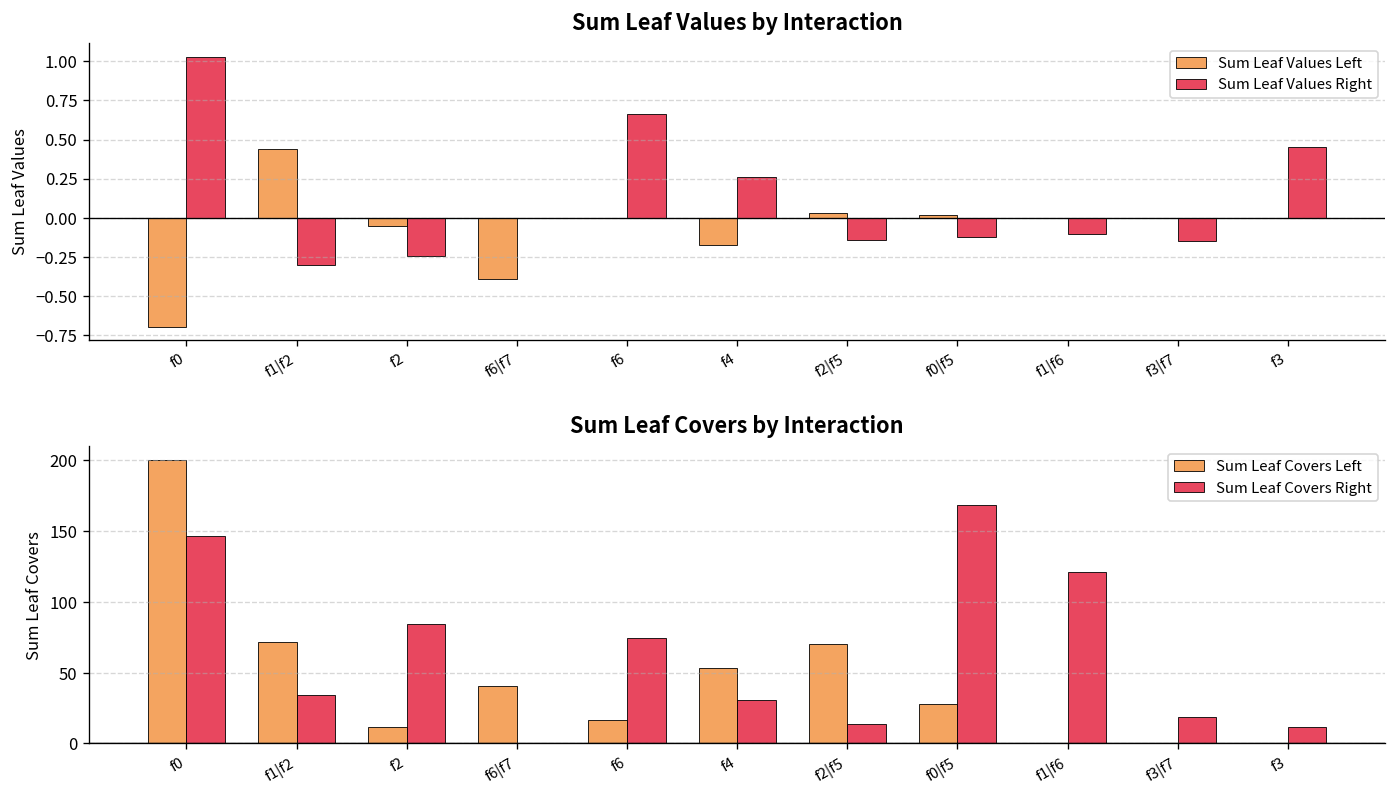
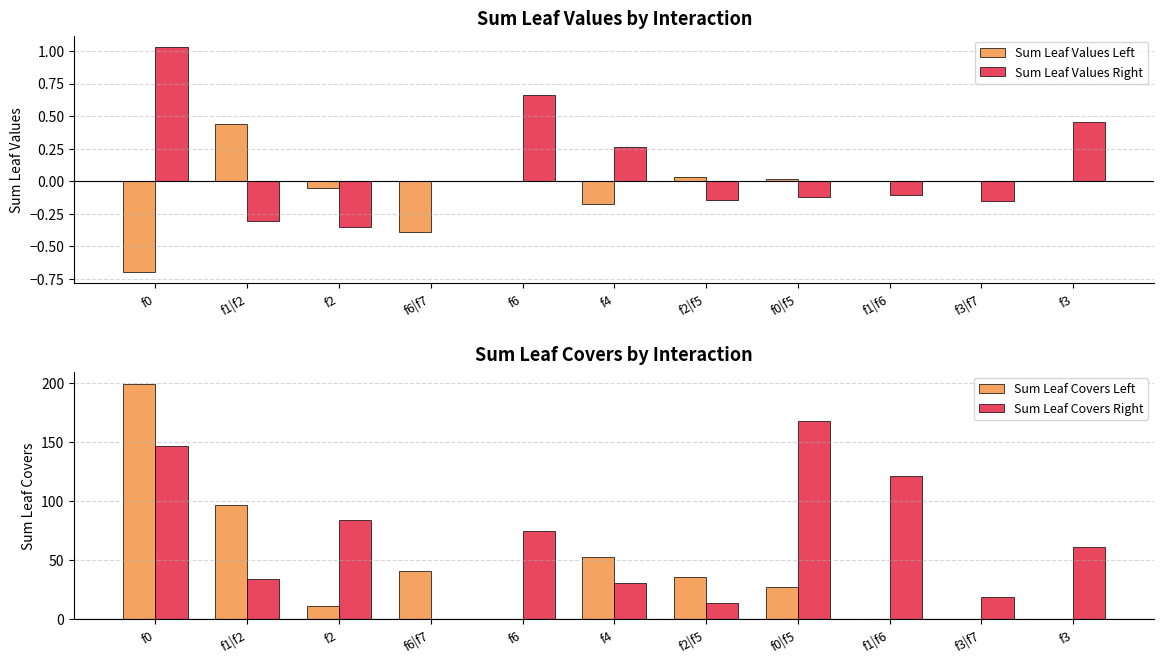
Sum Leaf Values by Interaction, Sum Leaf Values Right, f2: -0.24 -> -0.35
Sum Leaf Covers by Interaction, Sum Leaf Covers Left, f1|f2: 71 -> 97
Sum Leaf Covers by Interaction, Sum Leaf Covers Left, f6: 16 -> 0
Sum Leaf Covers by Interaction, Sum Leaf Covers Left, f2|f5: 70 -> 36
Sum Leaf Covers by Interaction, Sum Leaf Covers Right, f3: 12 -> 62
